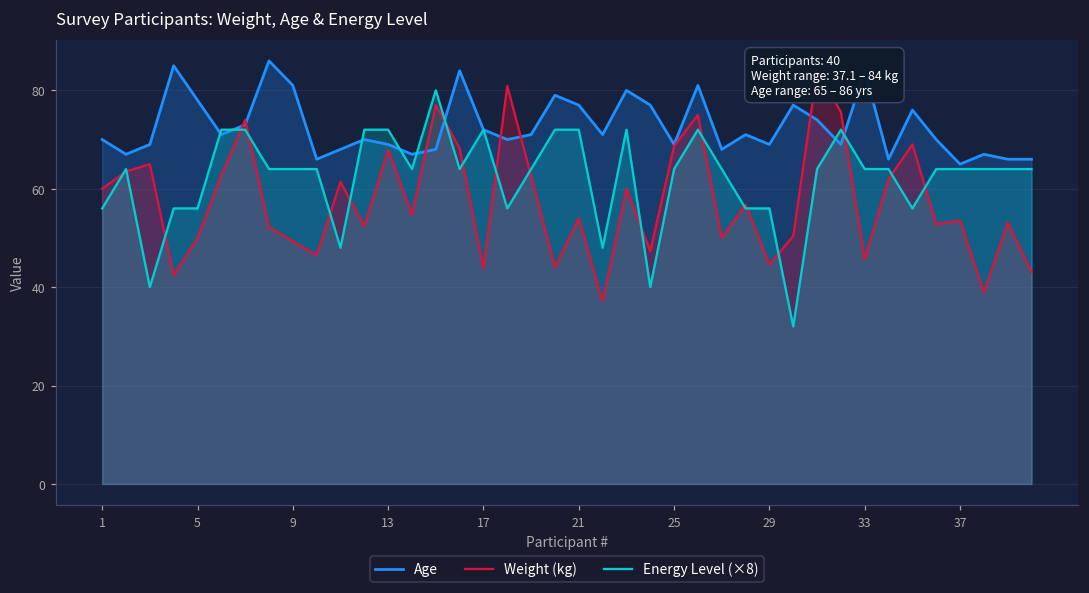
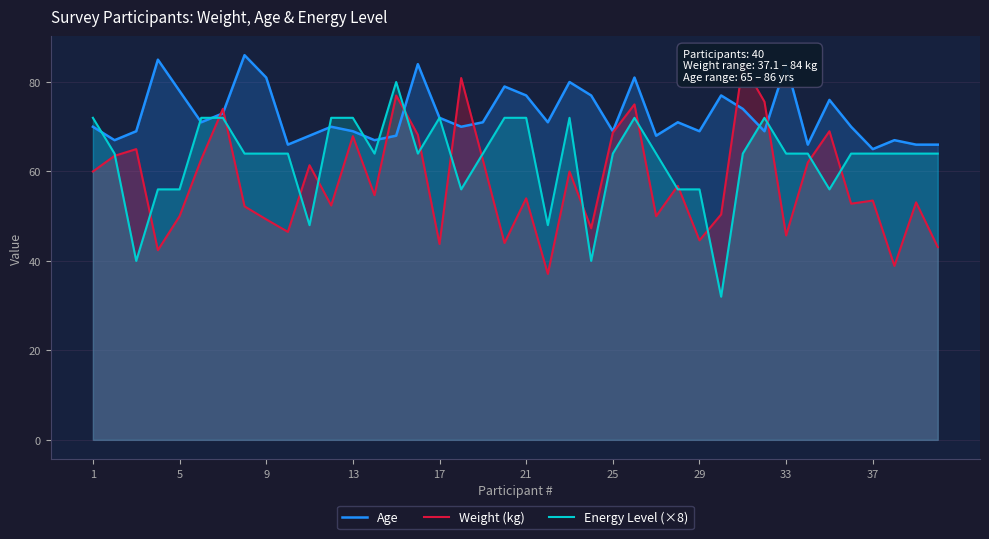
Energy Level (×8), 1: 56 -> 72
